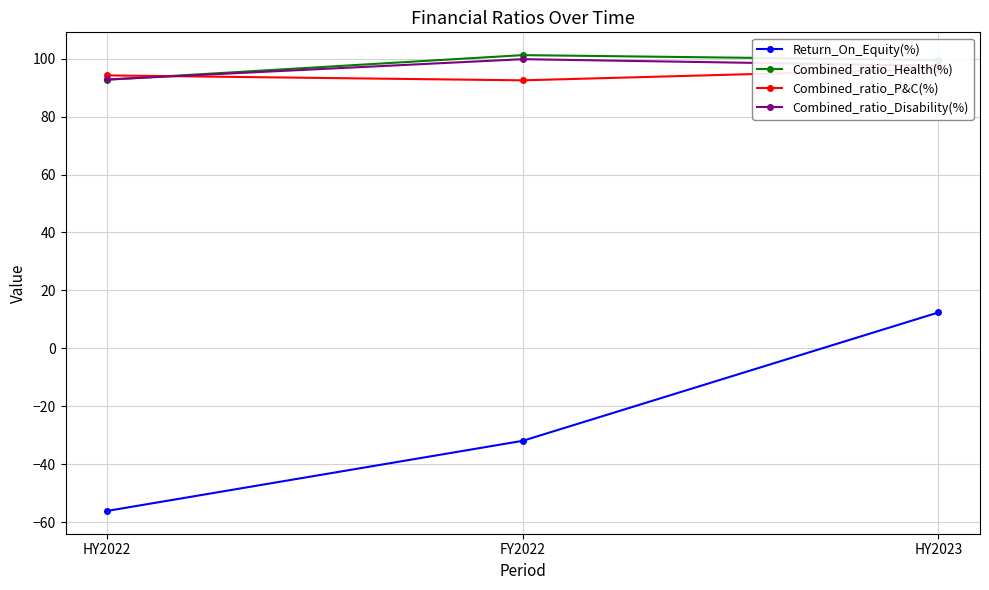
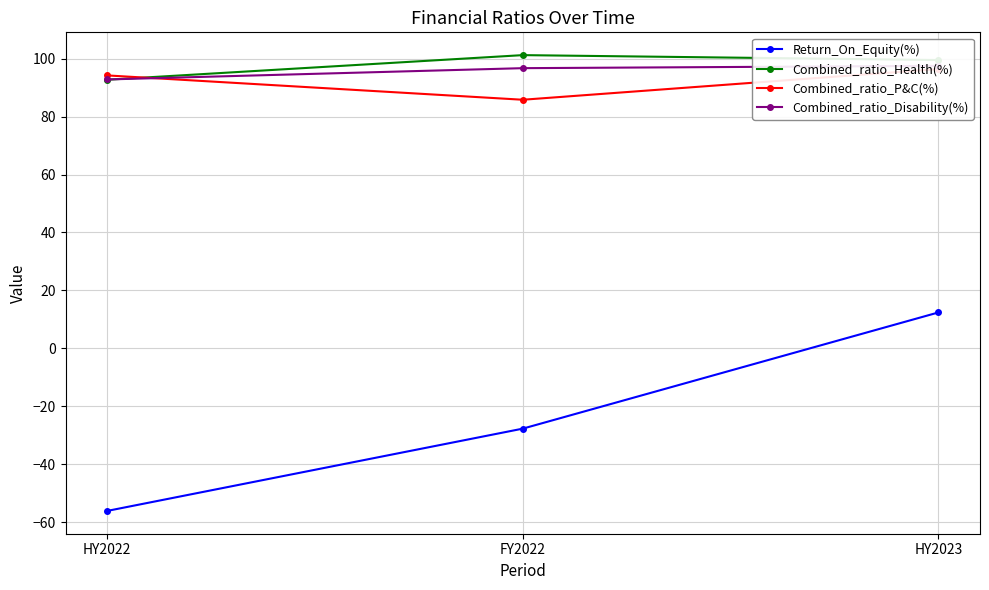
Return_On_Equity(%), FY2022: -32 -> -28
Combined_ratio_P&C(%), FY2022: 93 -> 86
Combined_ratio_Disability(%), FY2022: 100 -> 97
